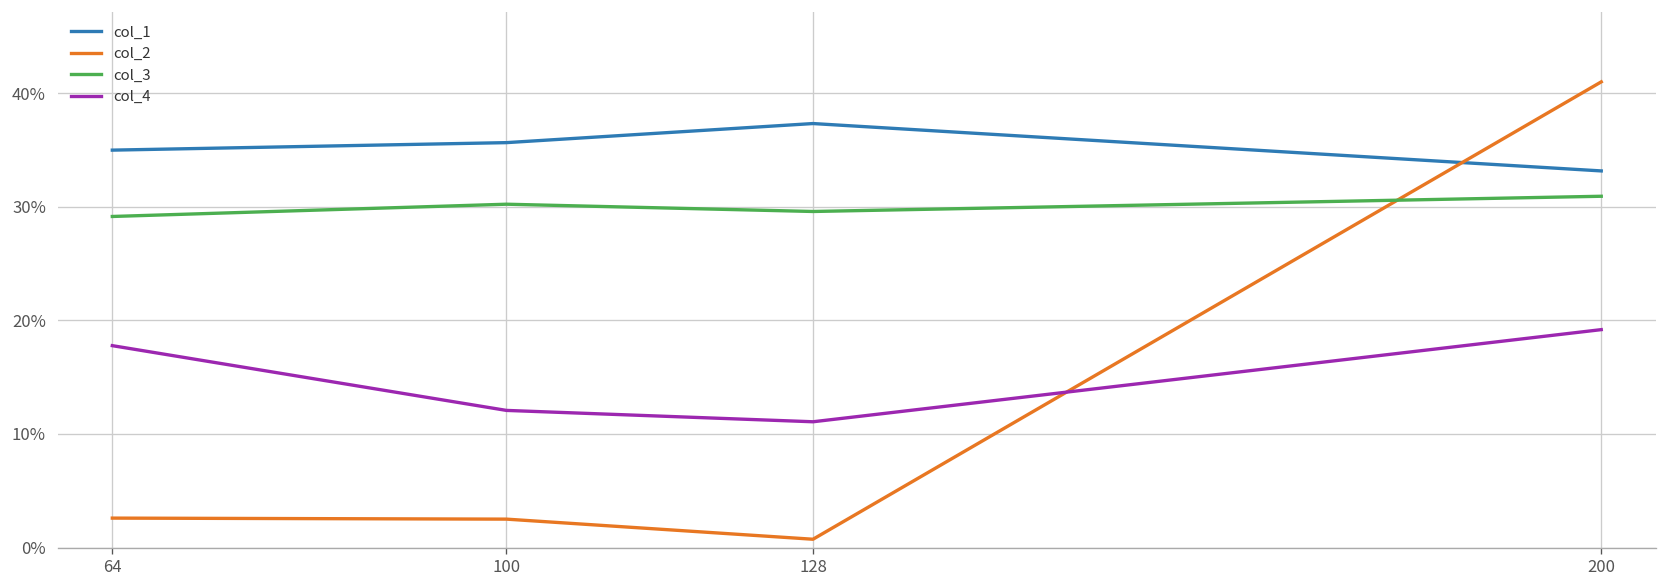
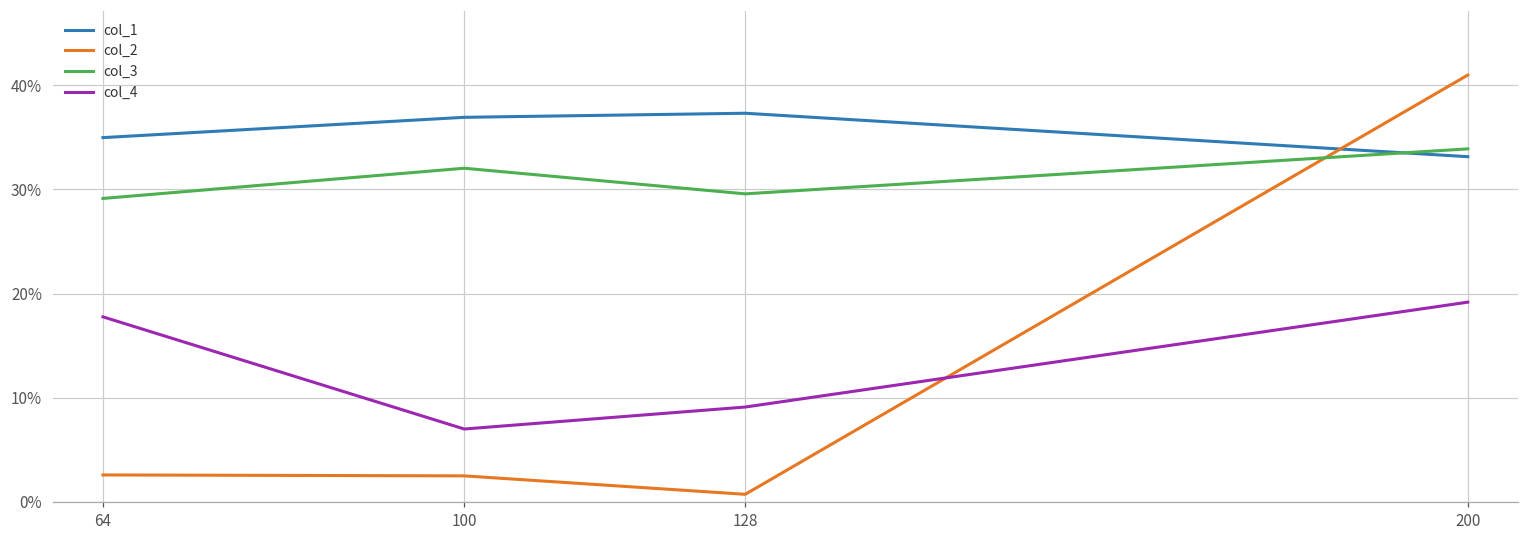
col_1, 100: 36% -> 37%
col_3, 100: 30% -> 32%
col_4, 100: 12% -> 7%
col_4, 128: 11% -> 9%
col_3, 200: 31% -> 34%
